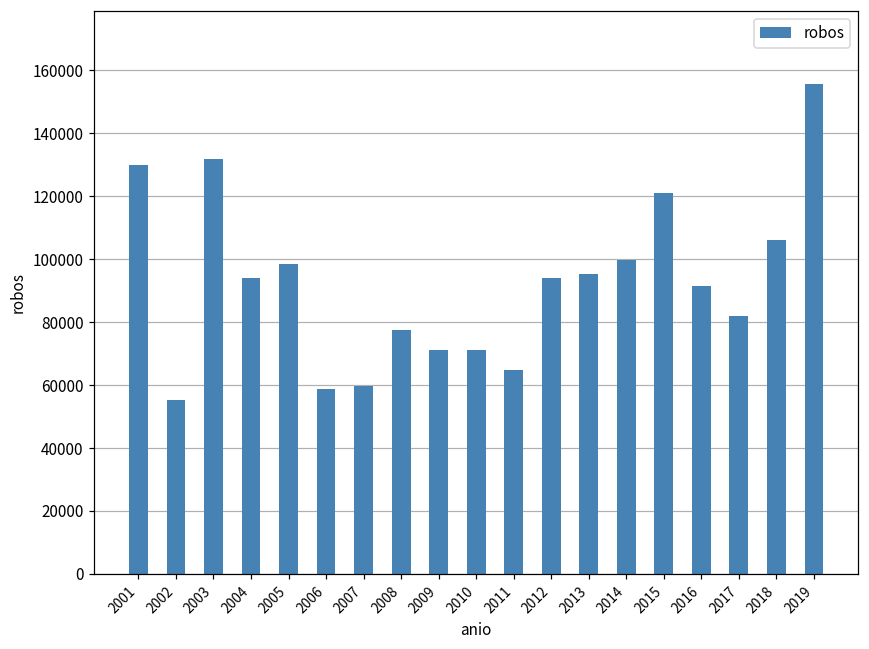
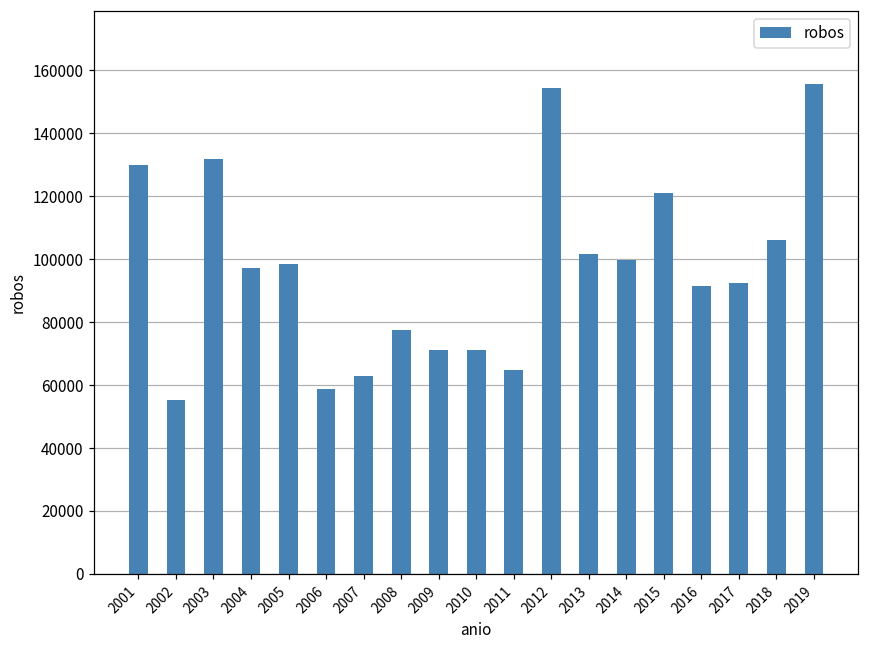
2004: 94000 -> 97000
2007: 60000 -> 63000
2012: 94000 -> 154000
2013: 95000 -> 102000
2017: 82000 -> 93000
